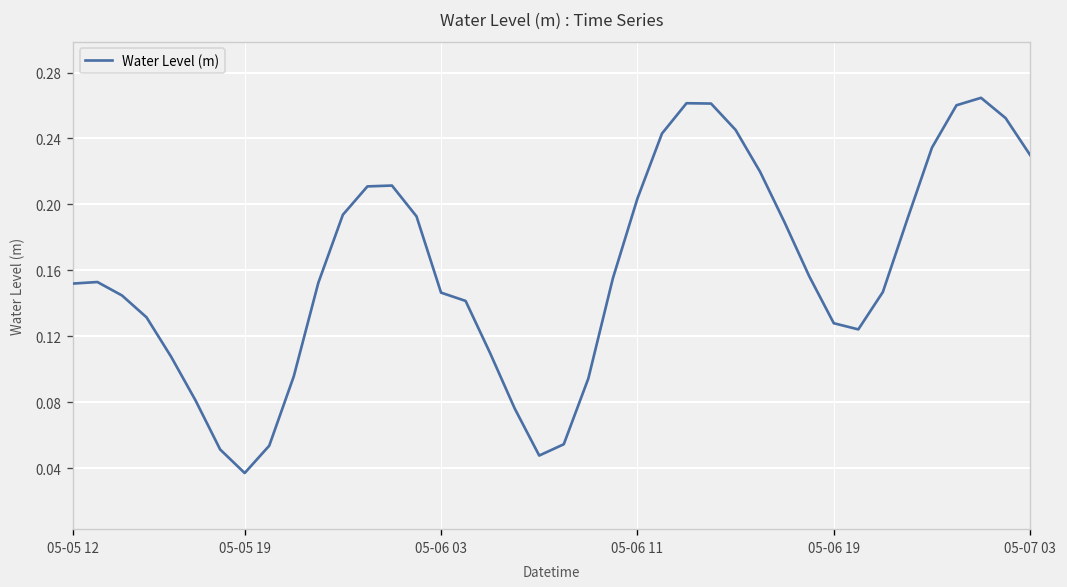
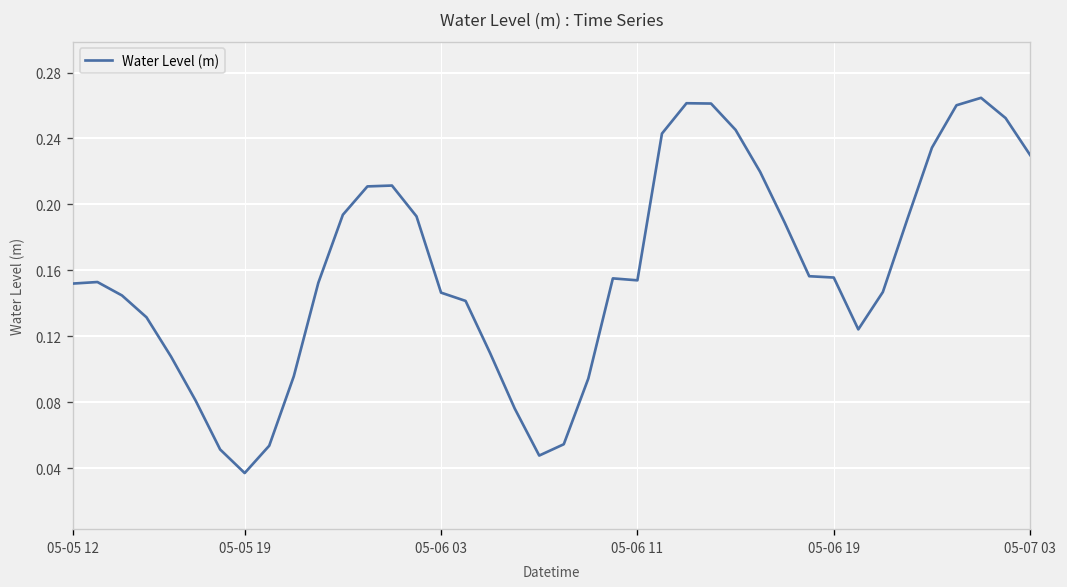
05-06 11: 0.203 -> 0.154
05-06 19: 0.128 -> 0.156
